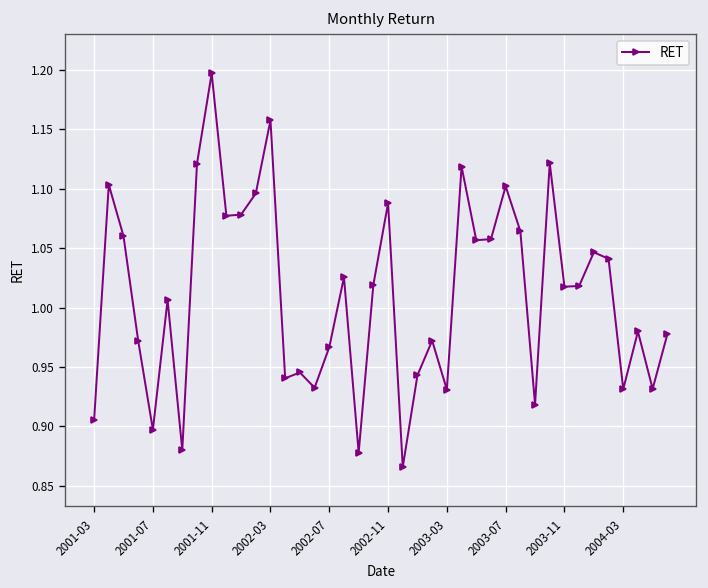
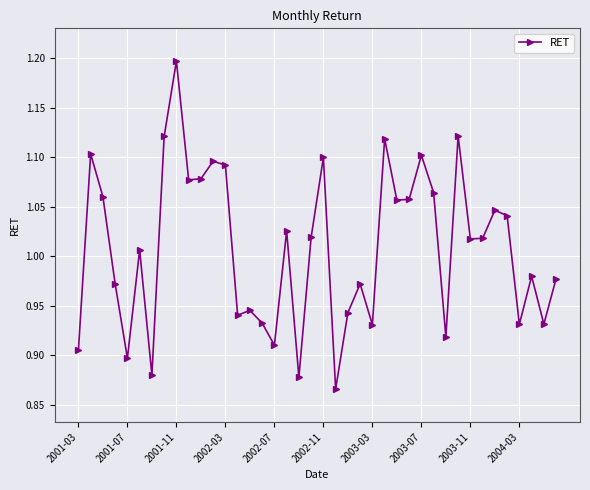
2002-03: 1.16 -> 1.09
2002-07: 0.97 -> 0.91
2002-11: 1.09 -> 1.10
